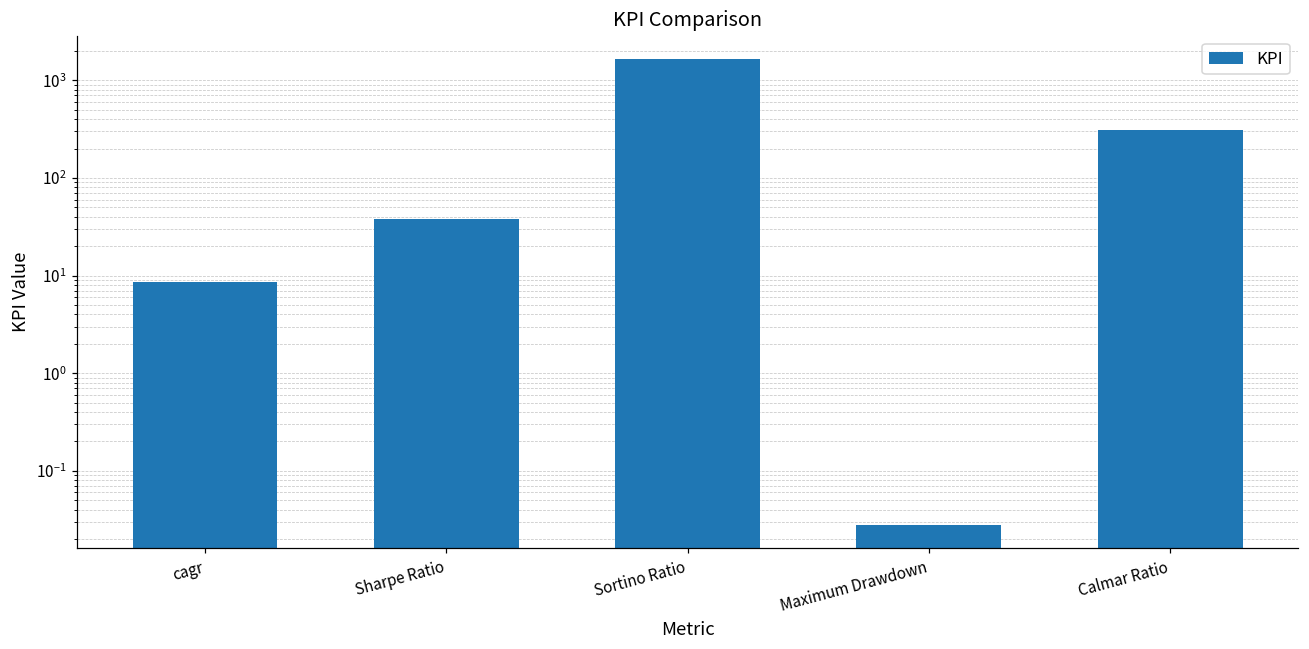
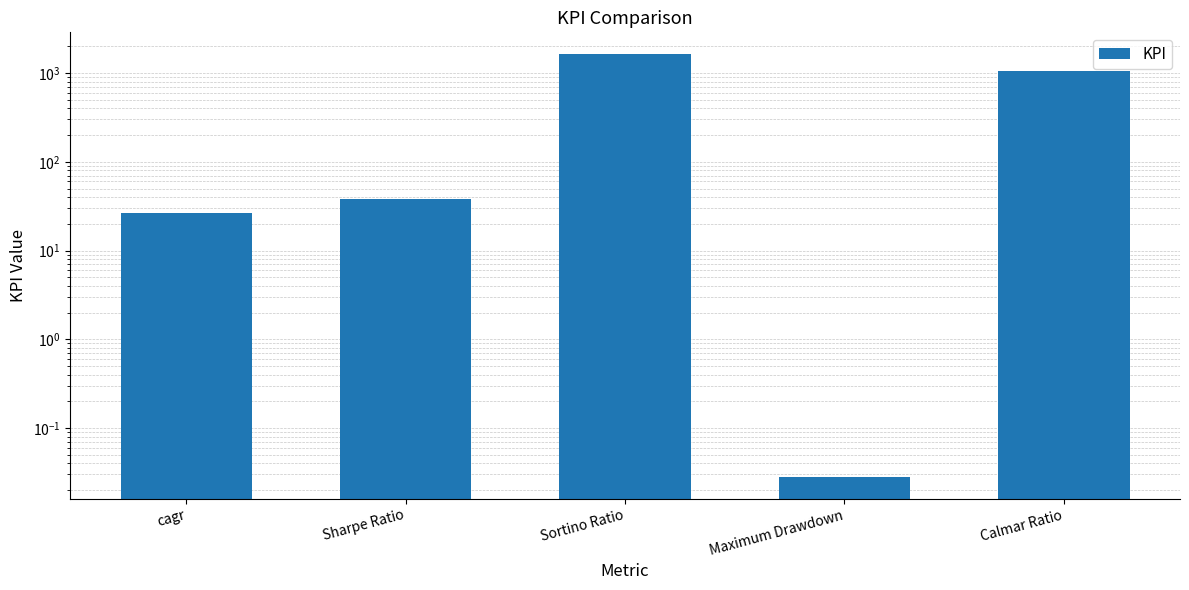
cagr: 9 -> 26
Calmar Ratio: 310 -> 1100
